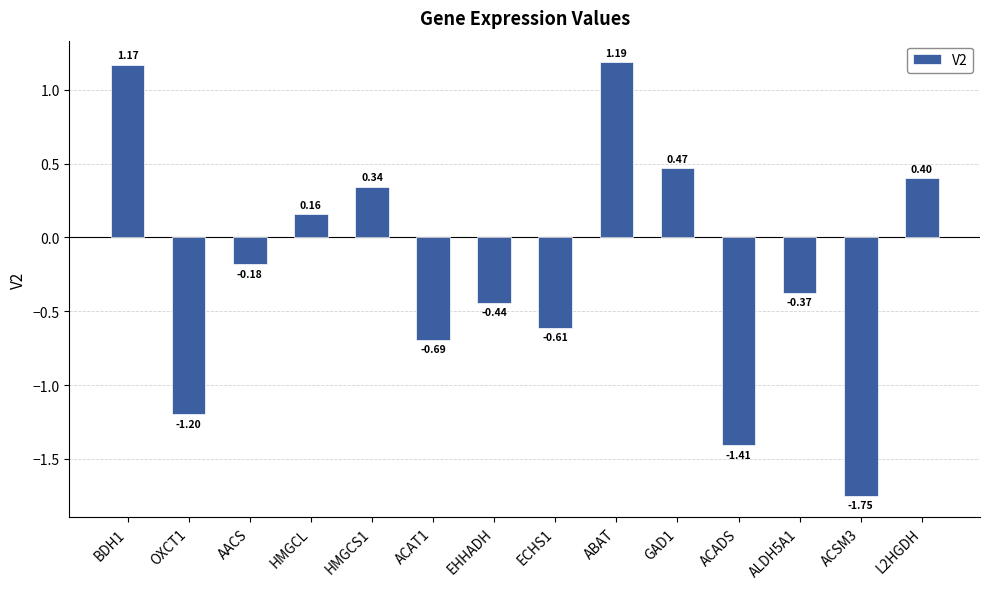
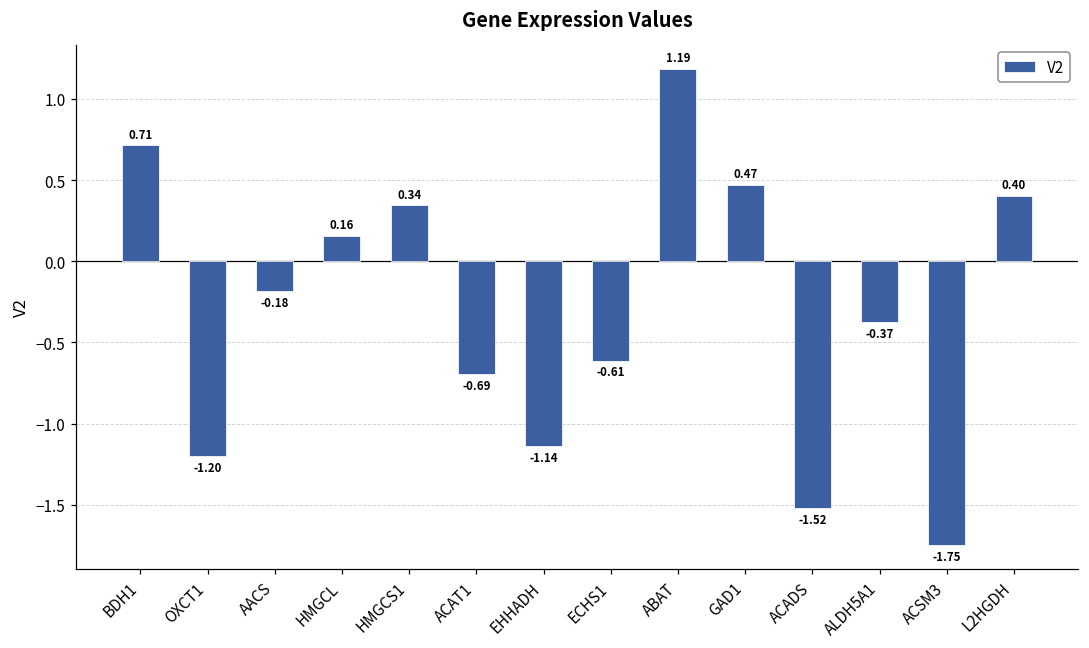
BDH1: 1.17 -> 0.71
EHHADH: -0.44 -> -1.14
ACADS: -1.41 -> -1.52
